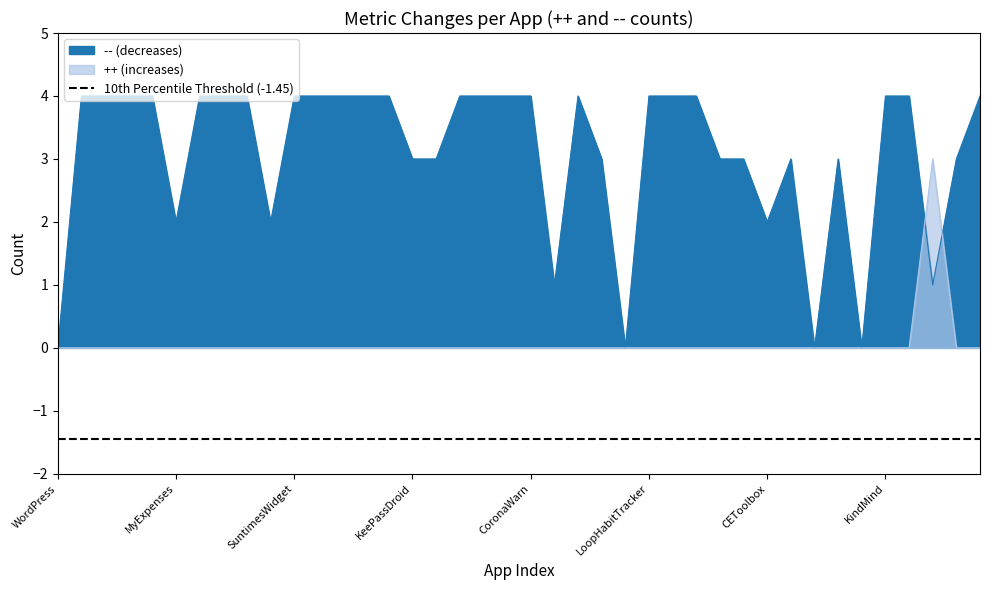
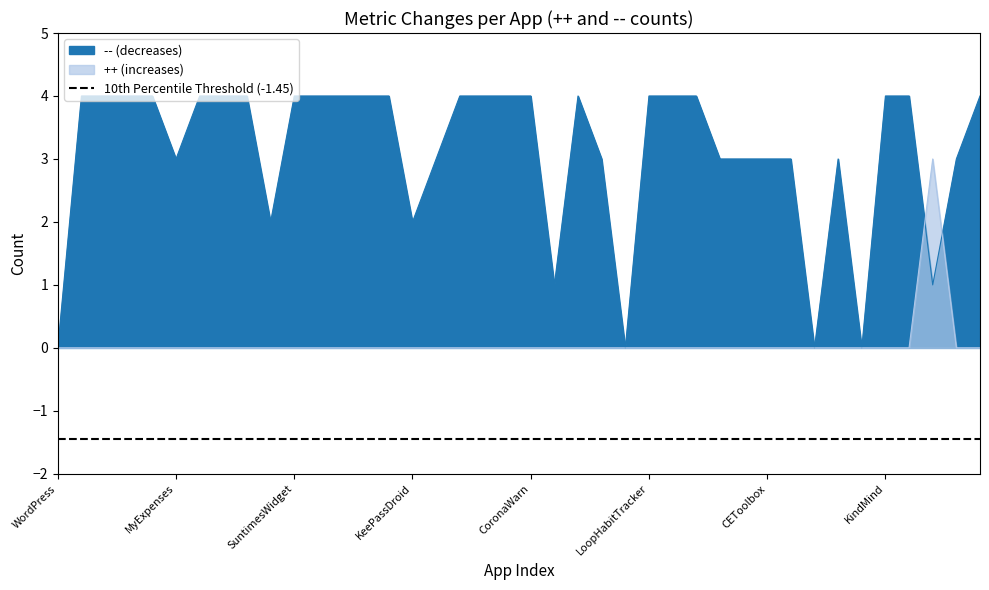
-- (decreases), MyExpenses: 2 -> 3
-- (decreases), KeePassDroid: 3 -> 2
-- (decreases), CEToolbox: 2 -> 3
